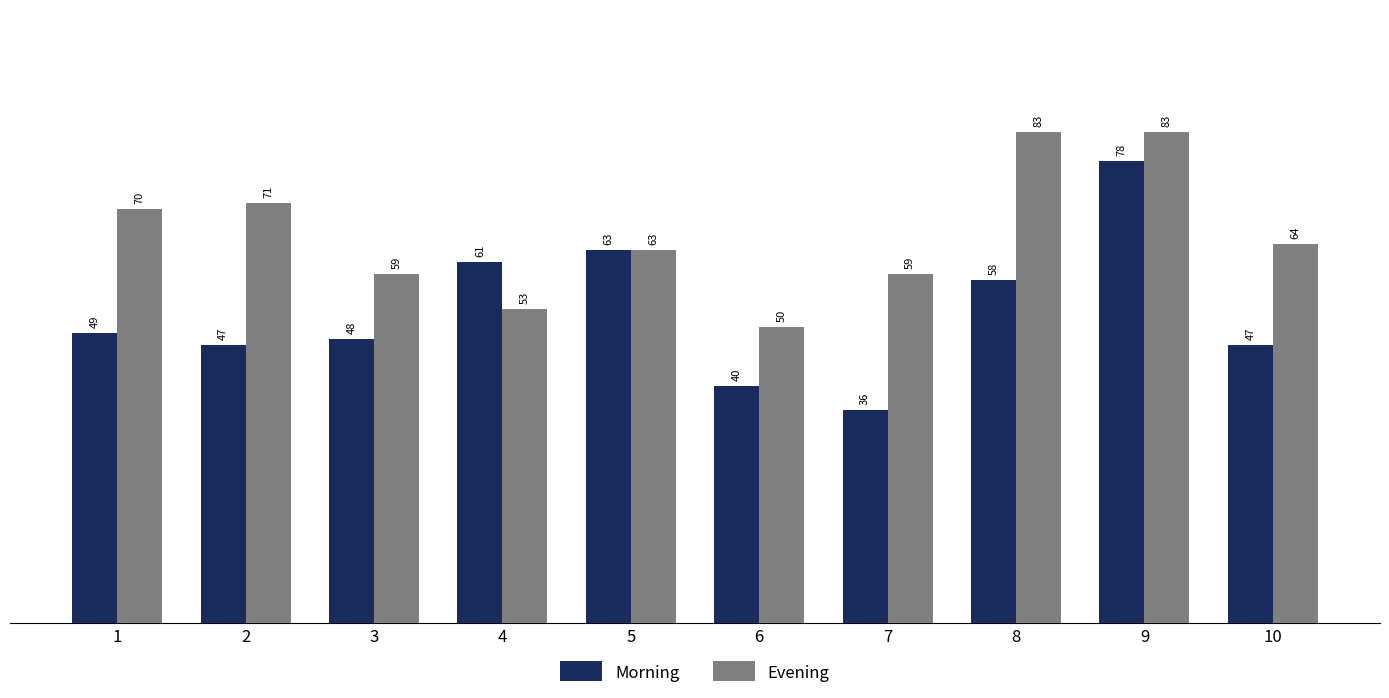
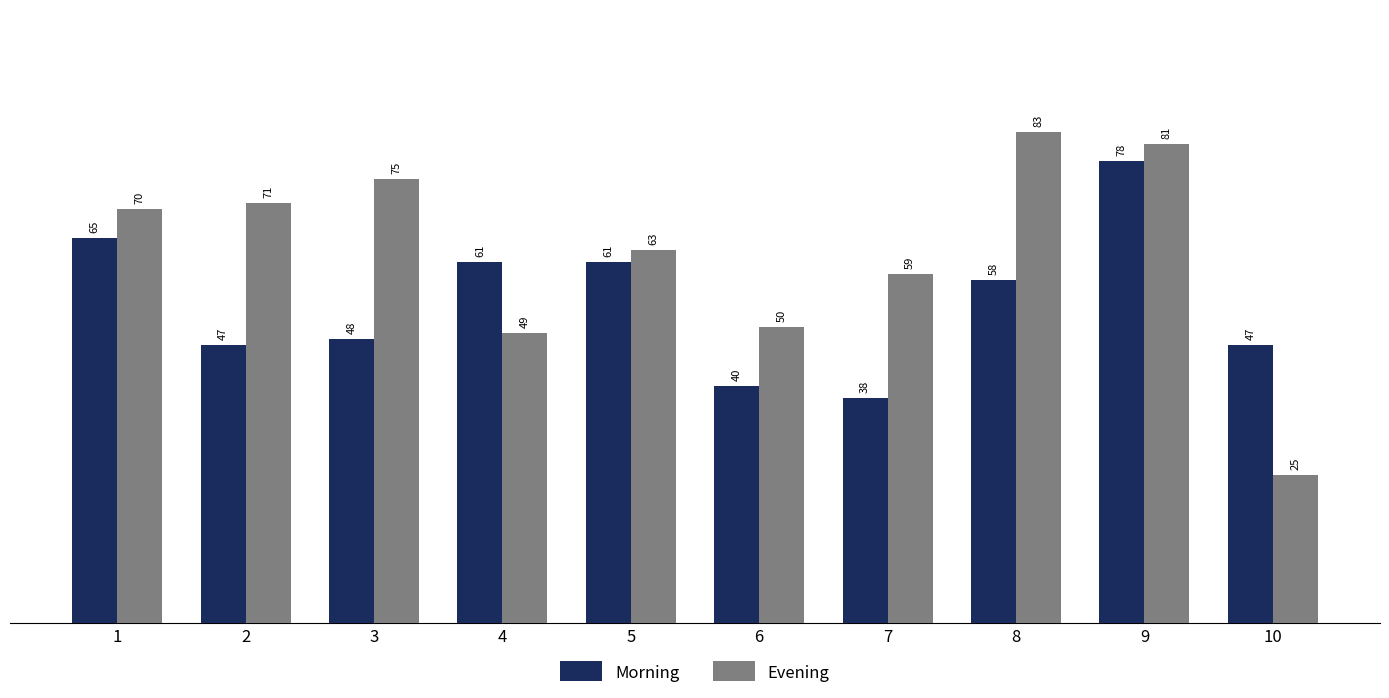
Morning, 1: 49 -> 65
Evening, 3: 59 -> 75
Evening, 4: 53 -> 49
Morning, 5: 63 -> 61
Morning, 7: 36 -> 38
Evening, 9: 83 -> 81
Evening, 10: 64 -> 25
